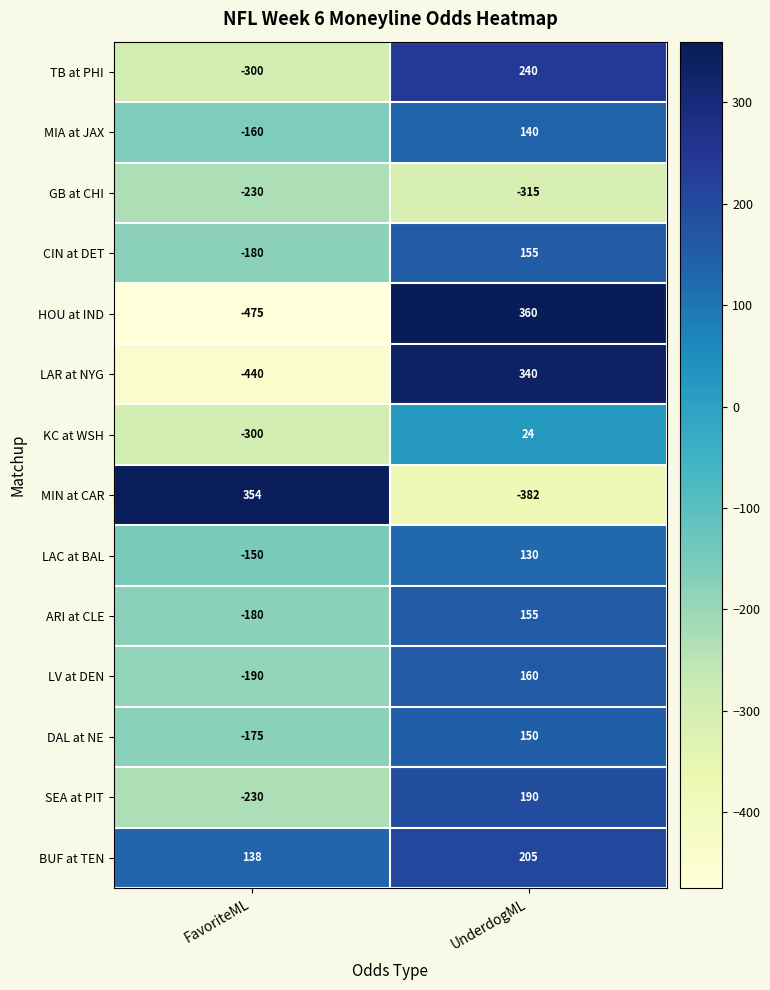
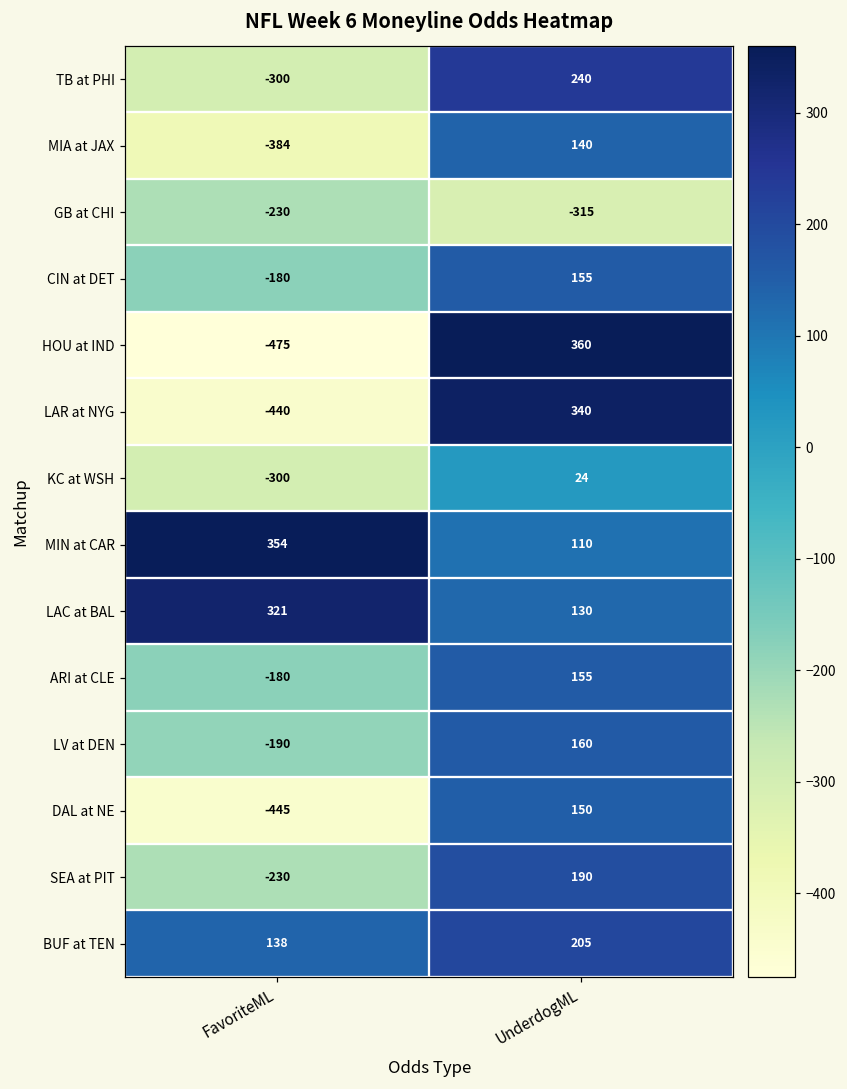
MIA at JAX, FavoriteML: -160 -> -384
MIN at CAR, UnderdogML: -382 -> 110
LAC at BAL, FavoriteML: -150 -> 321
DAL at NE, FavoriteML: -175 -> -445
